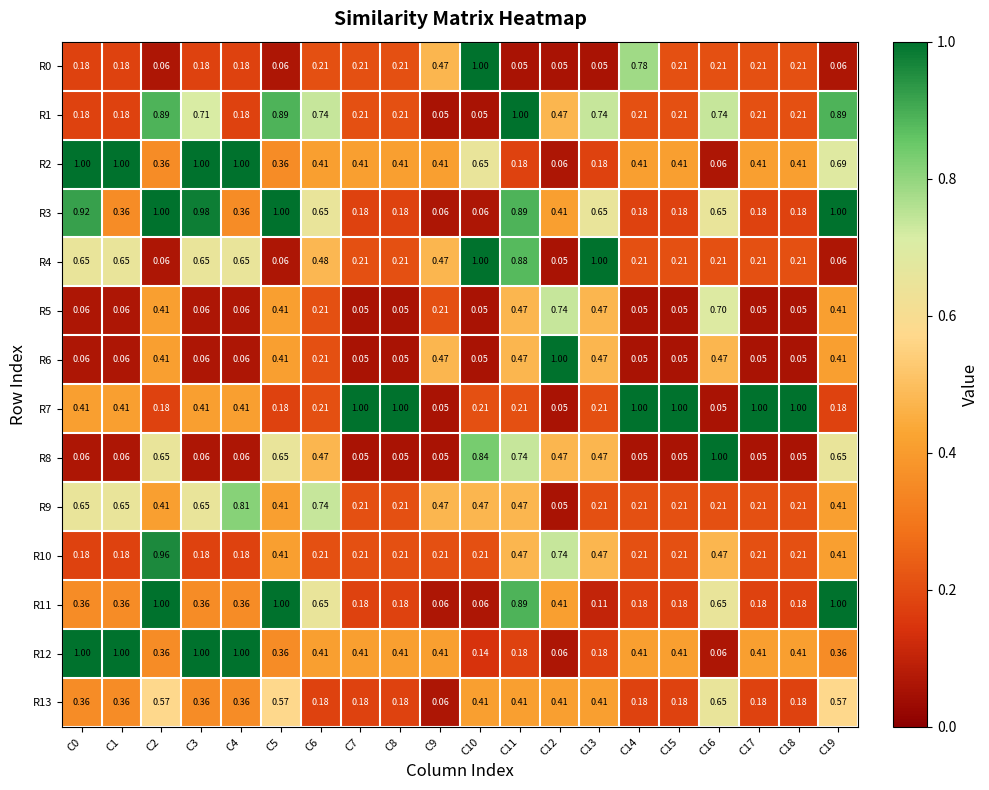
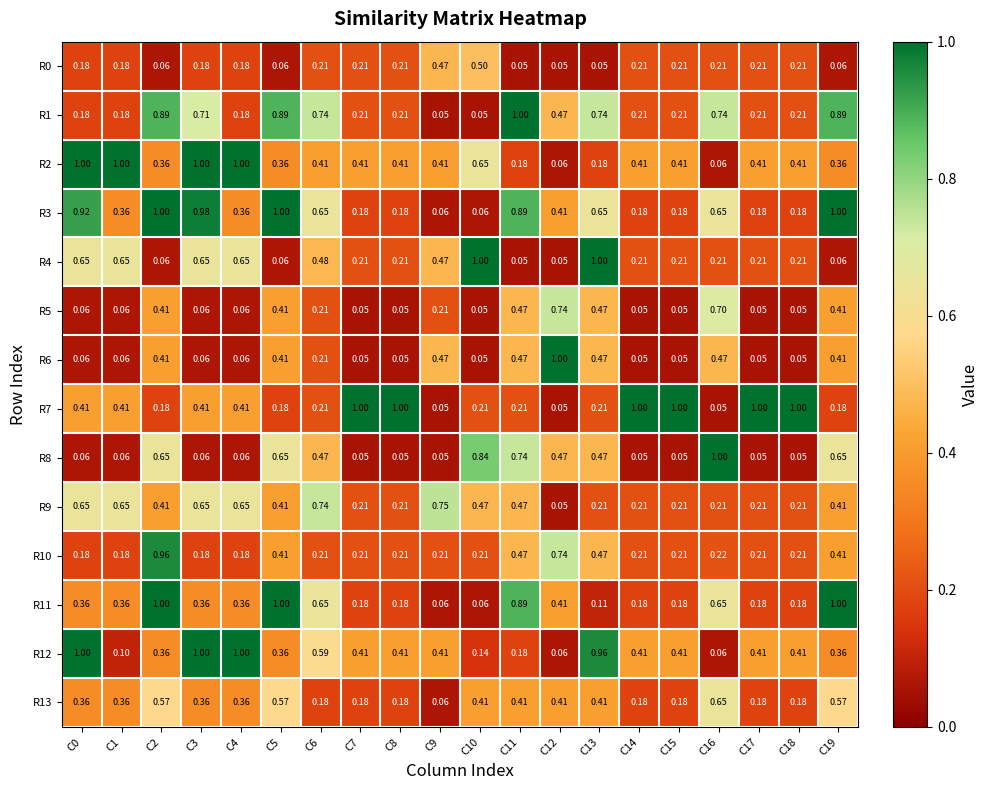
R0, C10: 1.00 -> 0.50
R0, C14: 0.78 -> 0.21
R2, C19: 0.69 -> 0.36
R4, C11: 0.88 -> 0.05
R9, C4: 0.81 -> 0.65
R9, C9: 0.47 -> 0.75
R10, C16: 0.47 -> 0.22
R12, C1: 1.00 -> 0.10
R12, C6: 0.41 -> 0.59
R12, C13: 0.18 -> 0.96
